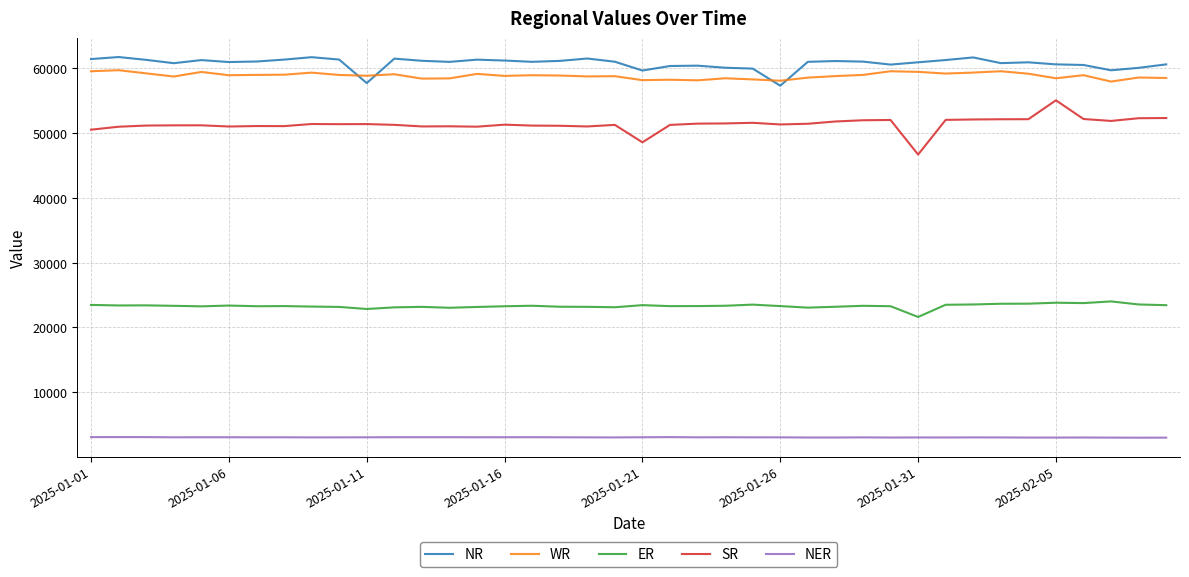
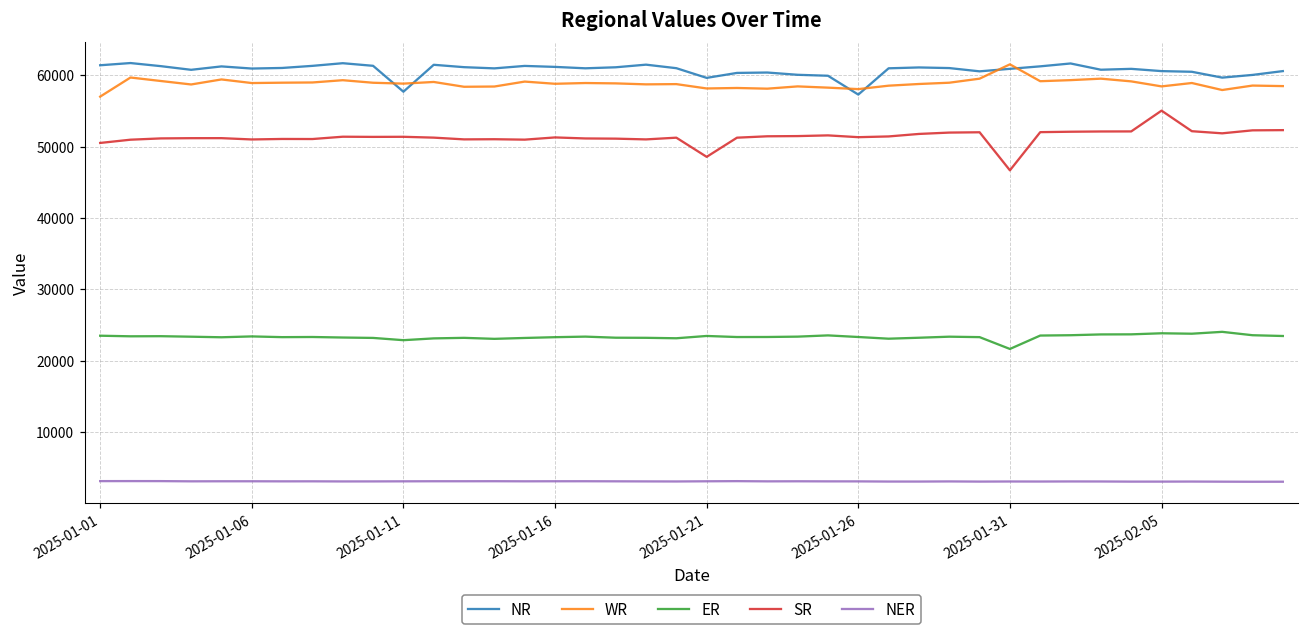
WR, 2025-01-01: 60000 -> 57000
WR, 2025-01-31: 59000 -> 62000
